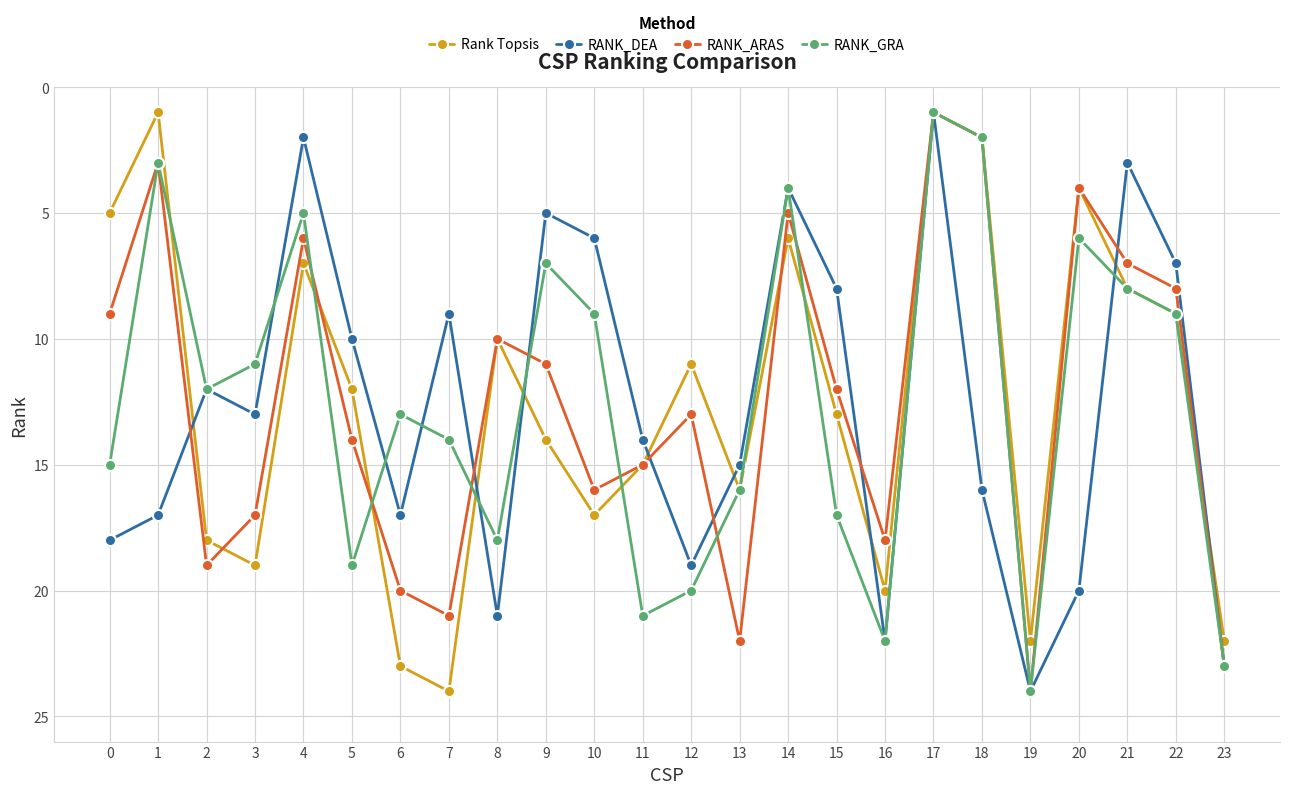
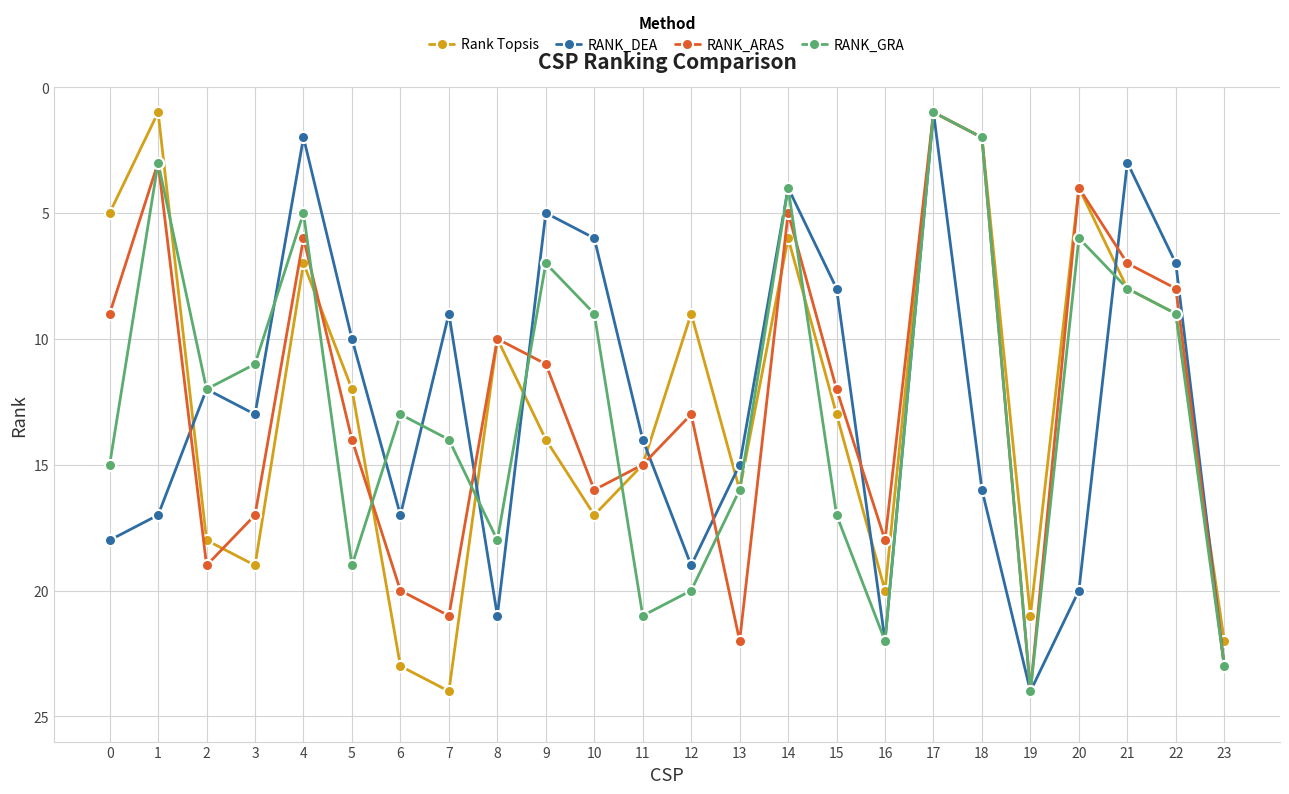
Rank Topsis, 12: 11 -> 9
Rank Topsis, 19: 22 -> 21
